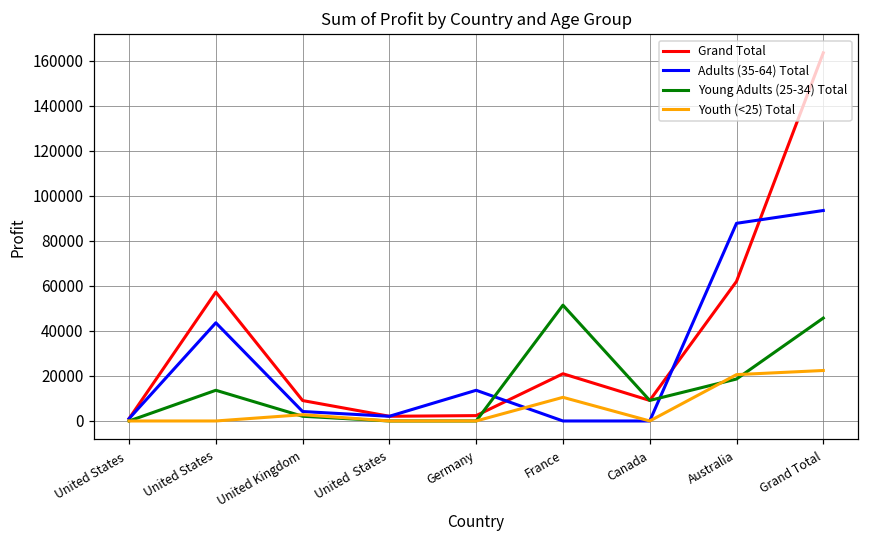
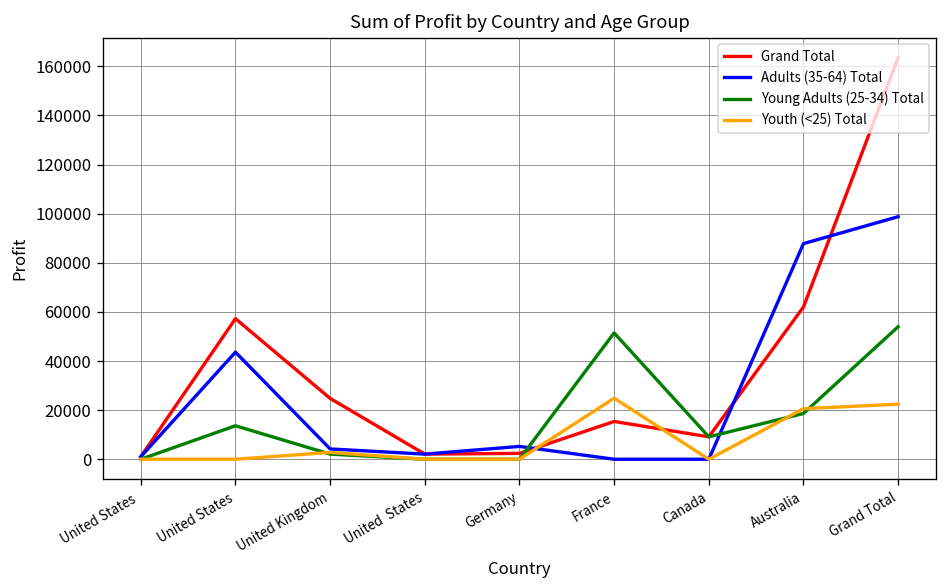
Grand Total, United Kingdom: 9000 -> 25000
Adults (35-64) Total, Germany: 14000 -> 5000
Grand Total, France: 21000 -> 15000
Youth (<25) Total, France: 11000 -> 25000
Adults (35-64) Total, Grand Total: 93000 -> 99000
Young Adults (25-34) Total, Grand Total: 46000 -> 54000
